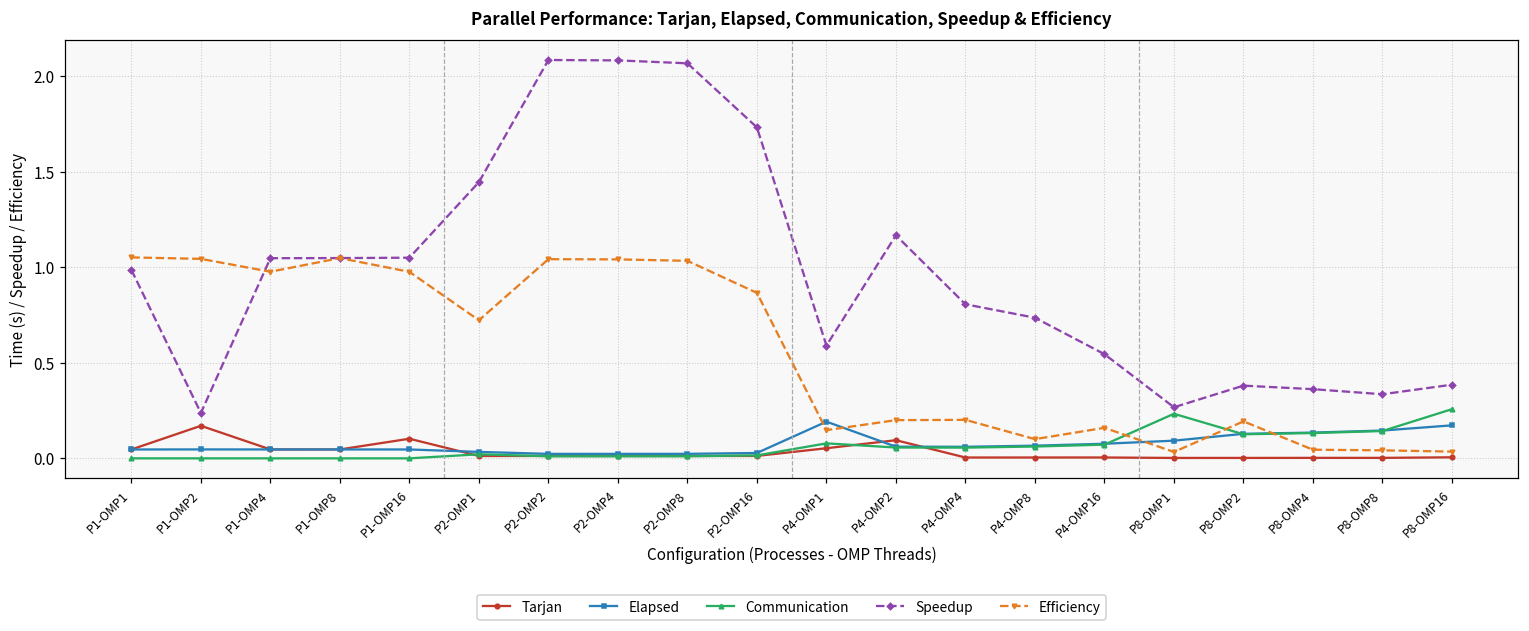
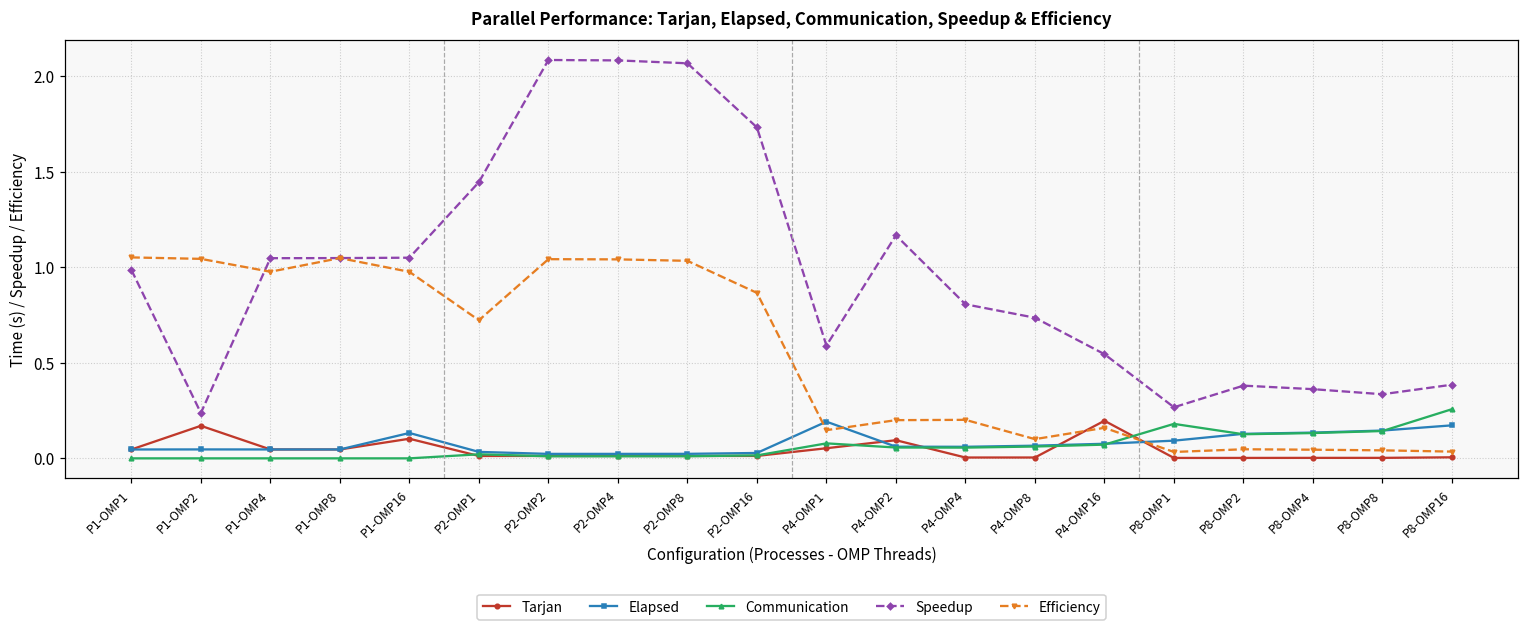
Elapsed, P1-OMP16: 0.05 -> 0.13
Tarjan, P4-OMP16: 0.00 -> 0.20
Communication, P8-OMP1: 0.23 -> 0.18
Efficiency, P8-OMP2: 0.19 -> 0.05
